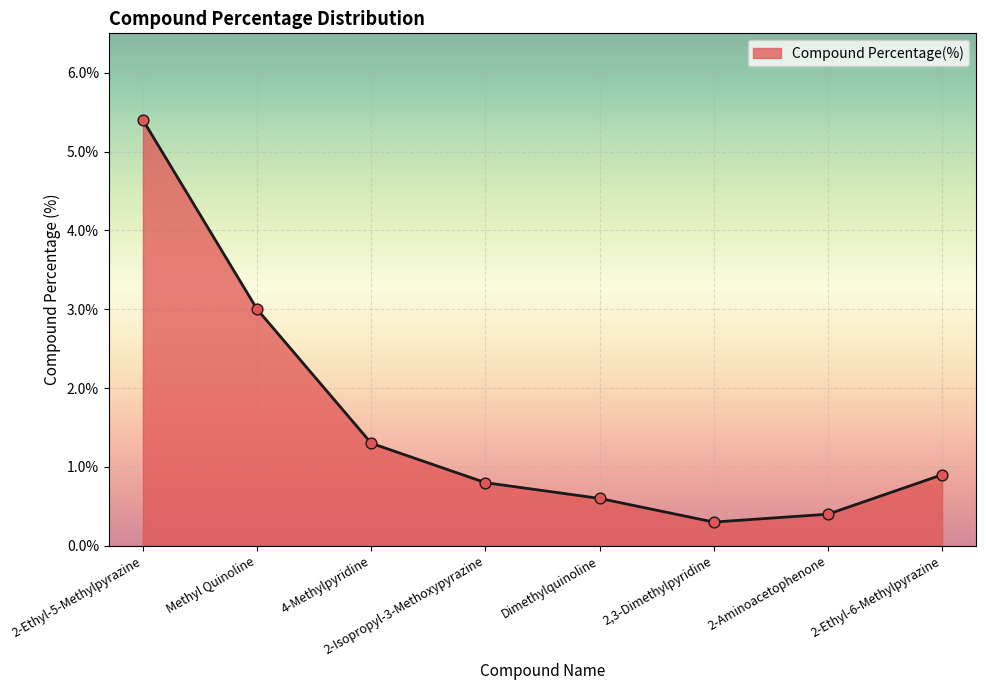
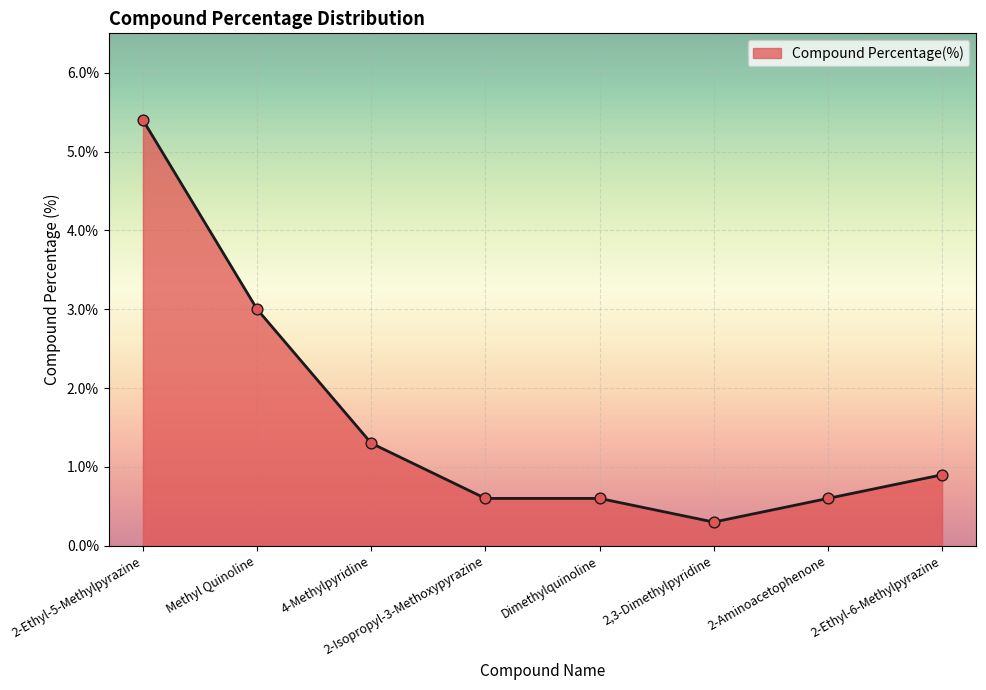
2-Isopropyl-3-Methoxypyrazine: 0.8% -> 0.6%
2-Aminoacetophenone: 0.4% -> 0.6%
